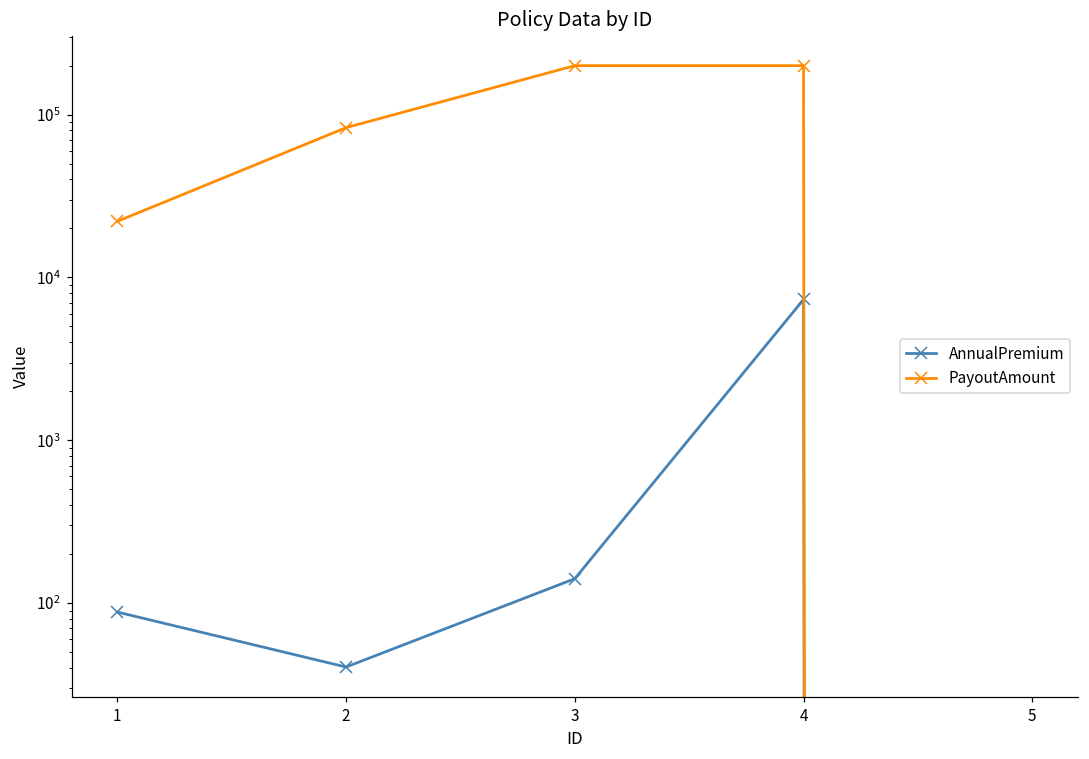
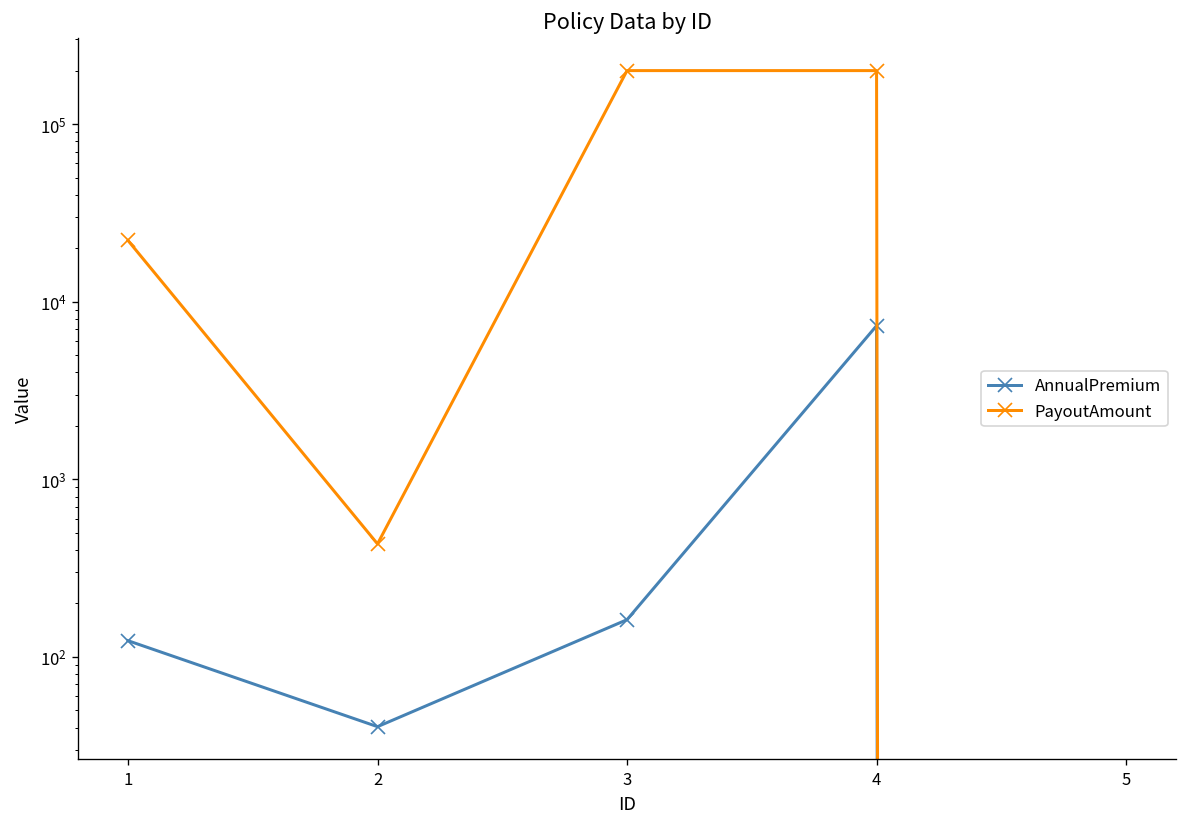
AnnualPremium, 1: 90 -> 120
PayoutAmount, 2: 80000 -> 430
AnnualPremium, 3: 140 -> 160
